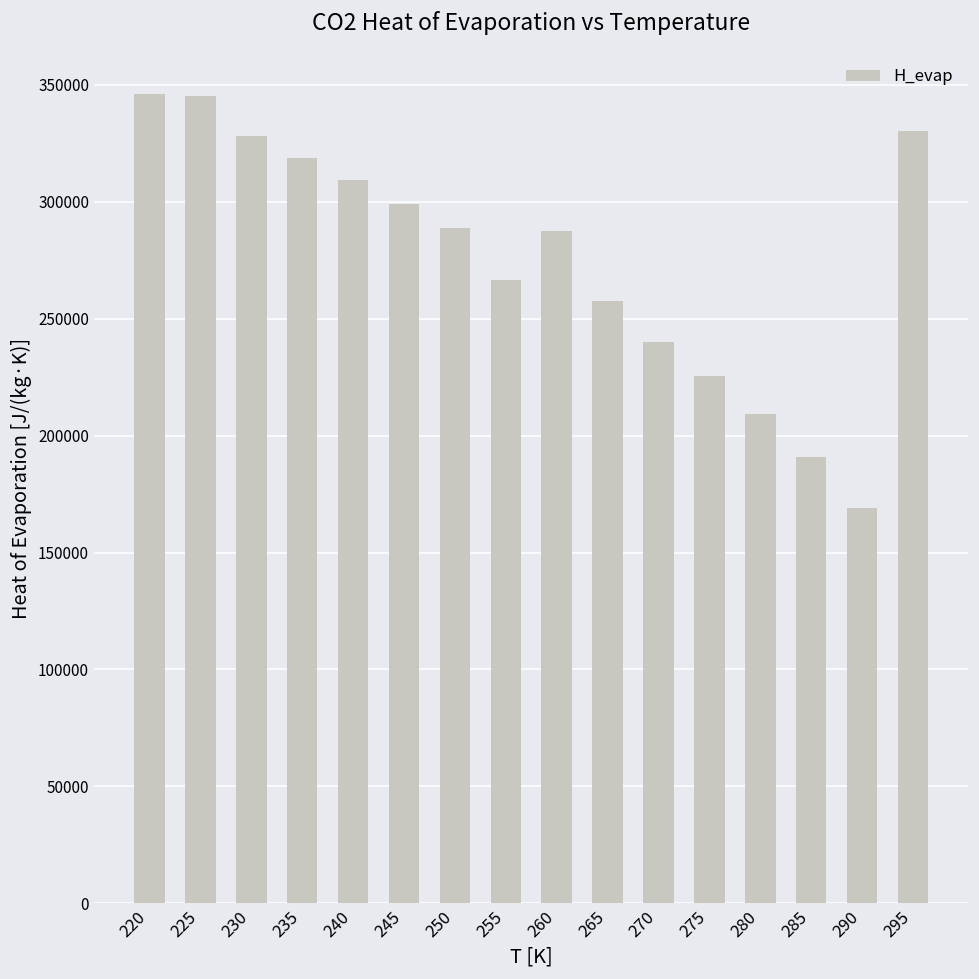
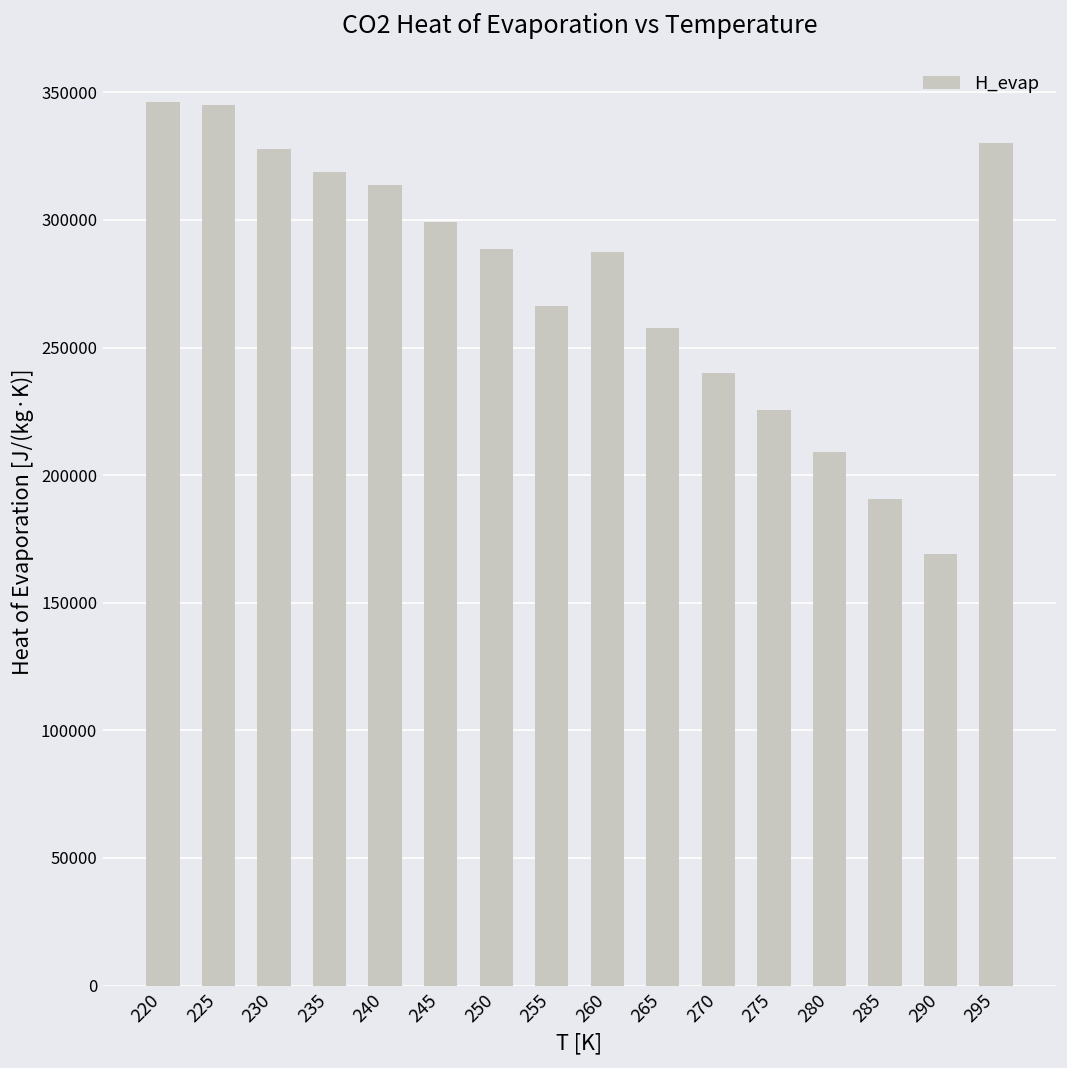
240: 309000 -> 314000
